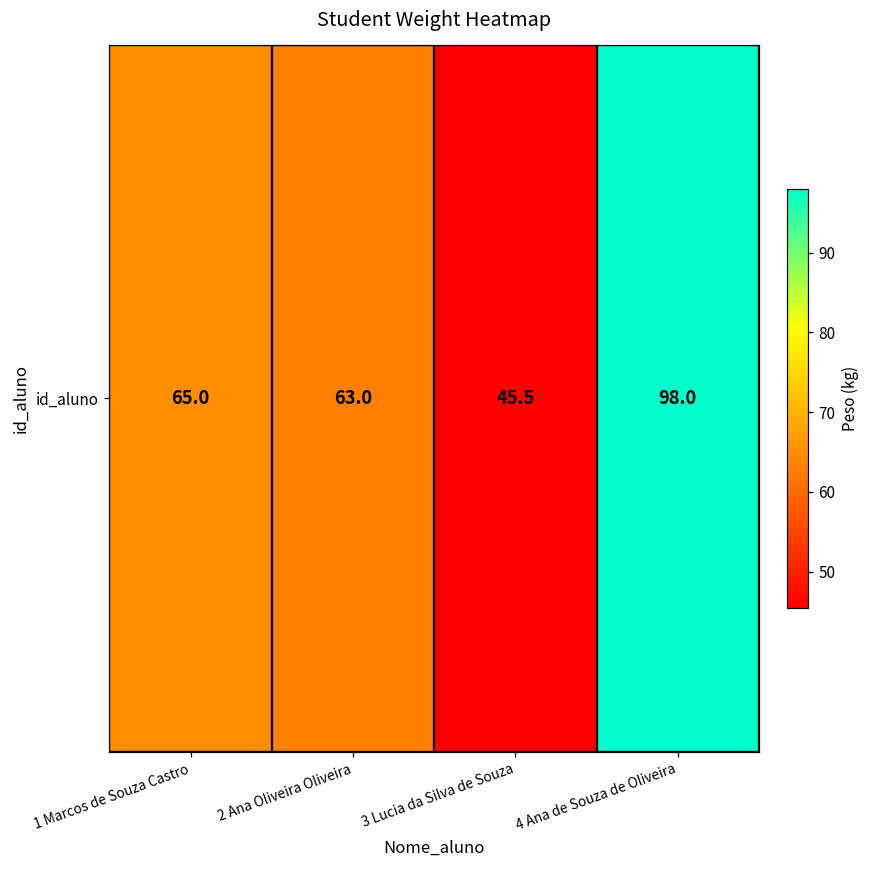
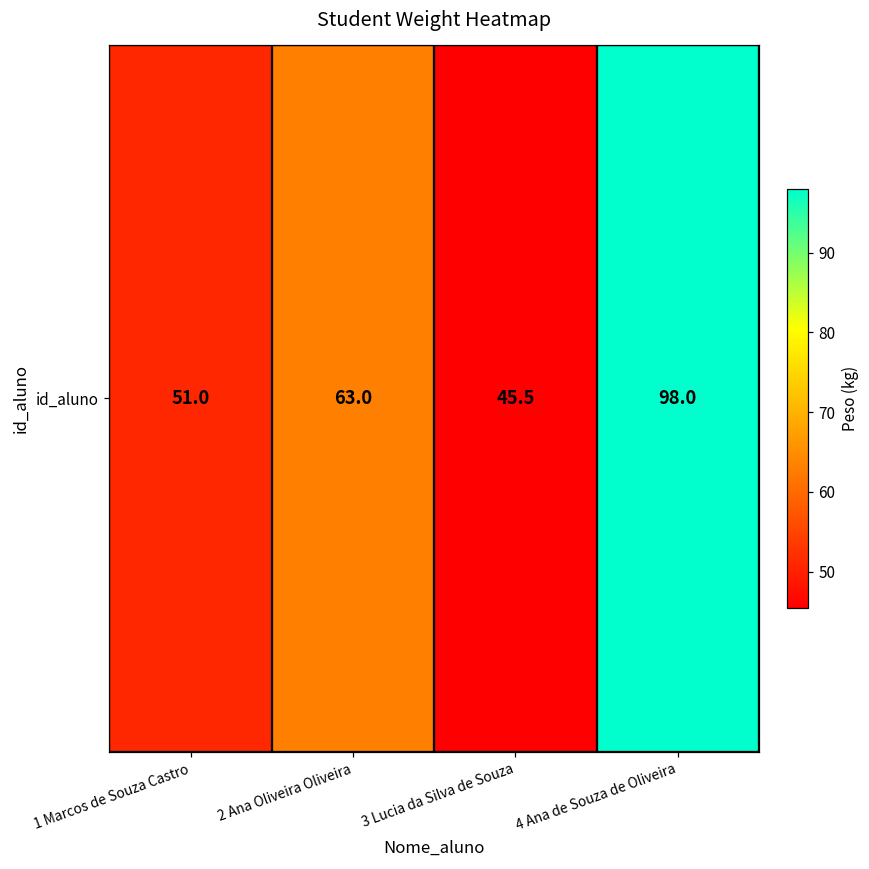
id_aluno, 1 Marcos de Souza Castro: 65.0 -> 51.0
